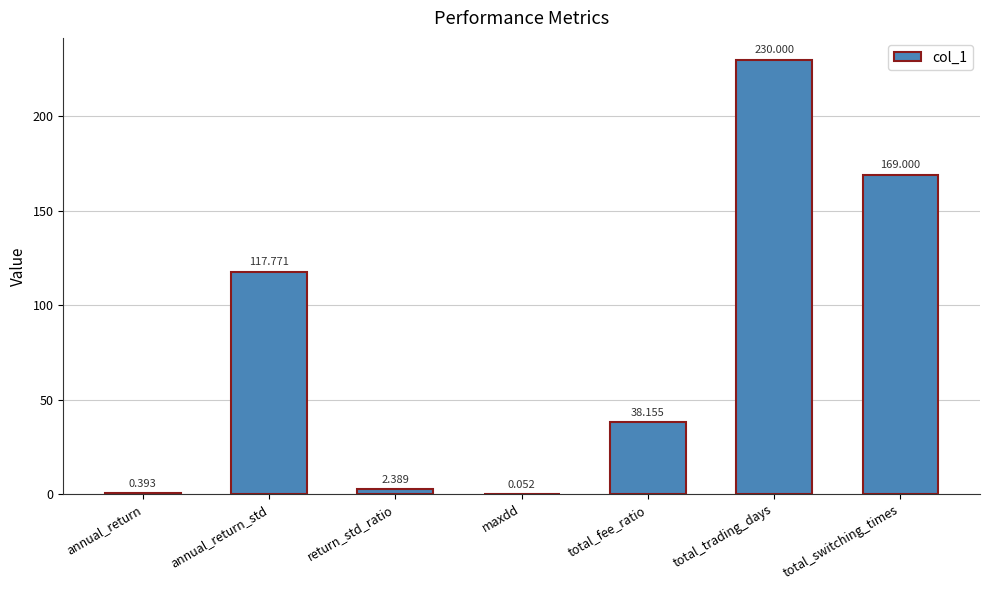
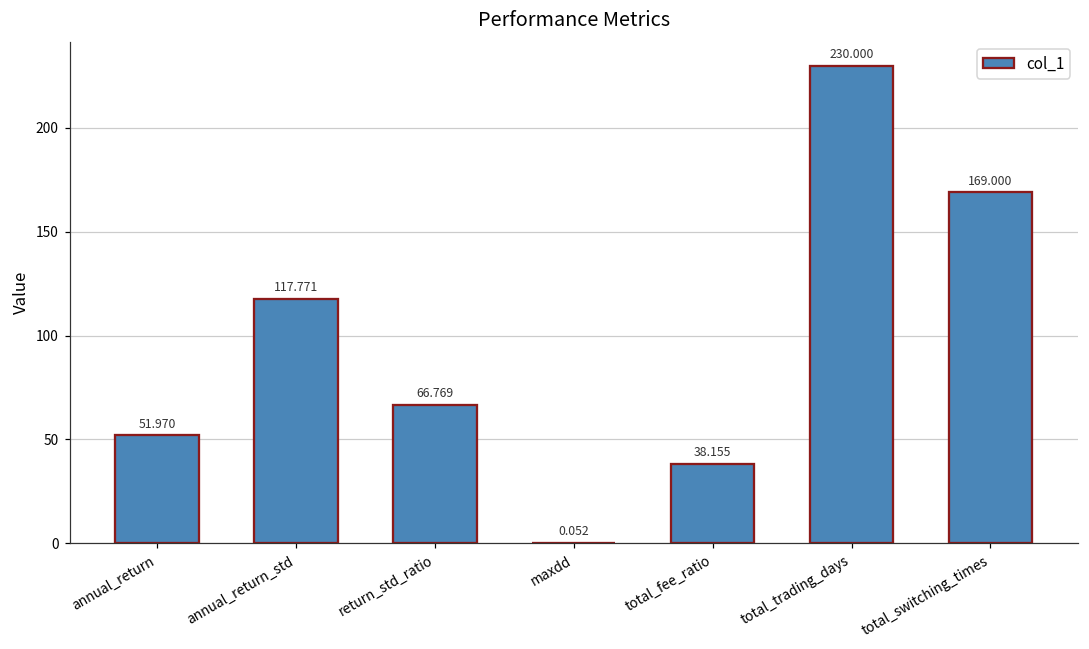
annual_return: 0.393 -> 51.970
return_std_ratio: 2.389 -> 66.769
